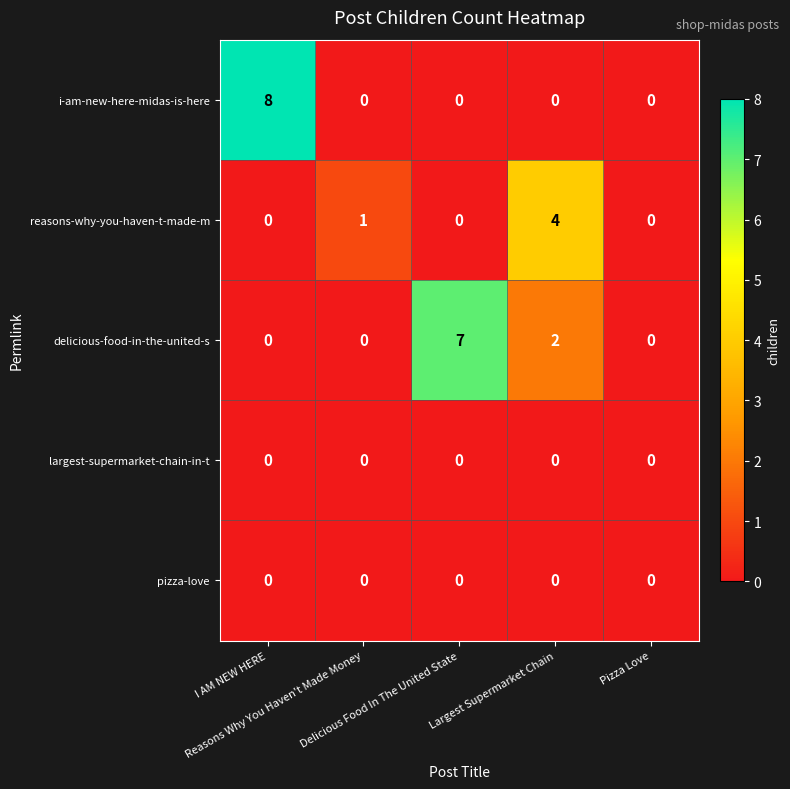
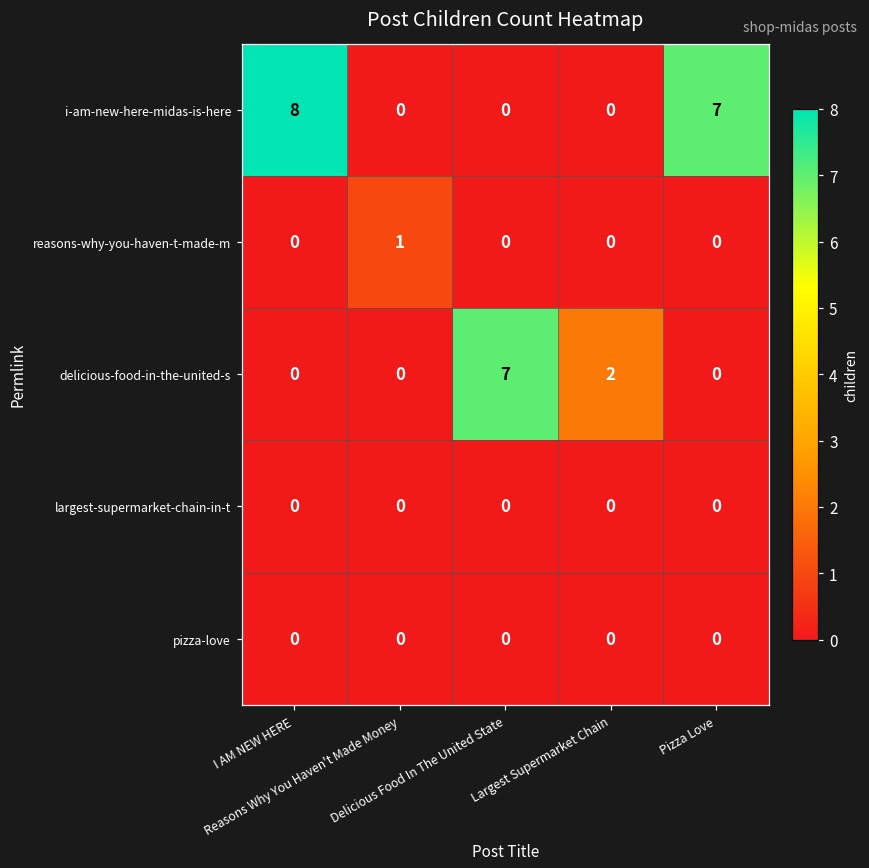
i-am-new-here-midas-is-here, Pizza Love: 0 -> 7
reasons-why-you-haven-t-made-m, Largest Supermarket Chain: 4 -> 0
